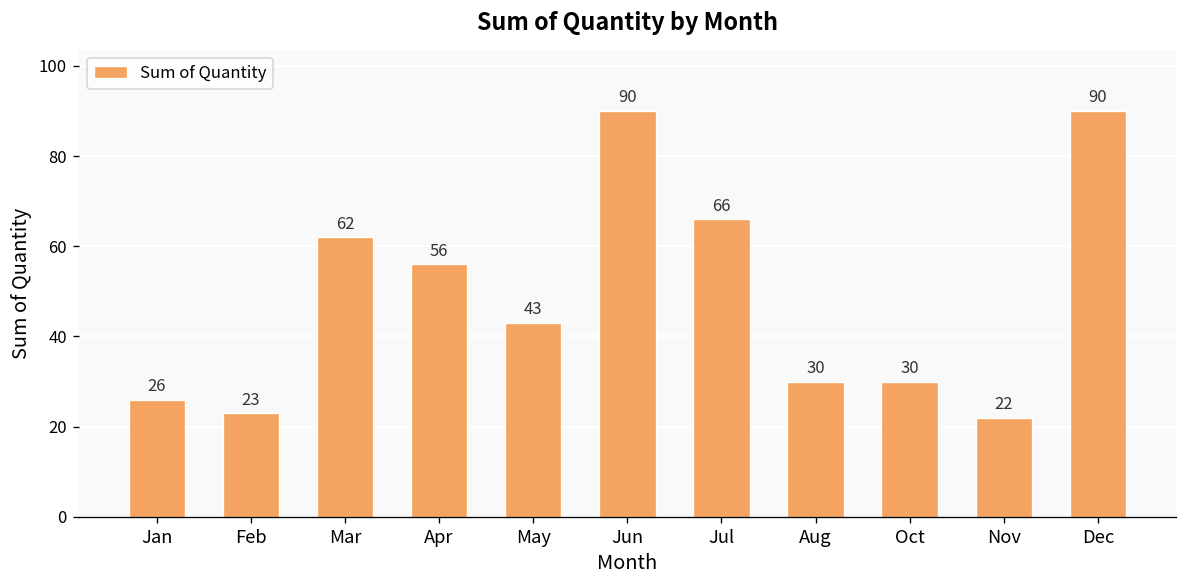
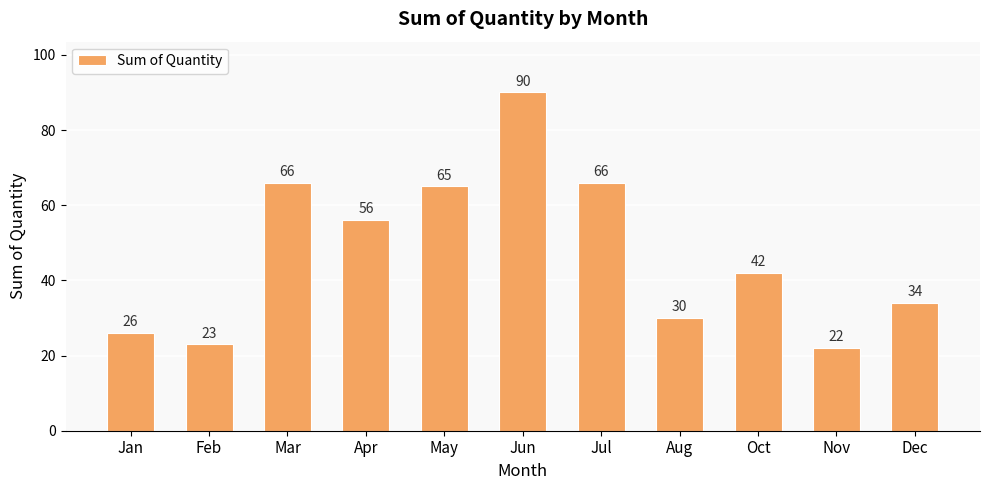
Mar: 62 -> 66
May: 43 -> 65
Oct: 30 -> 42
Dec: 90 -> 34
